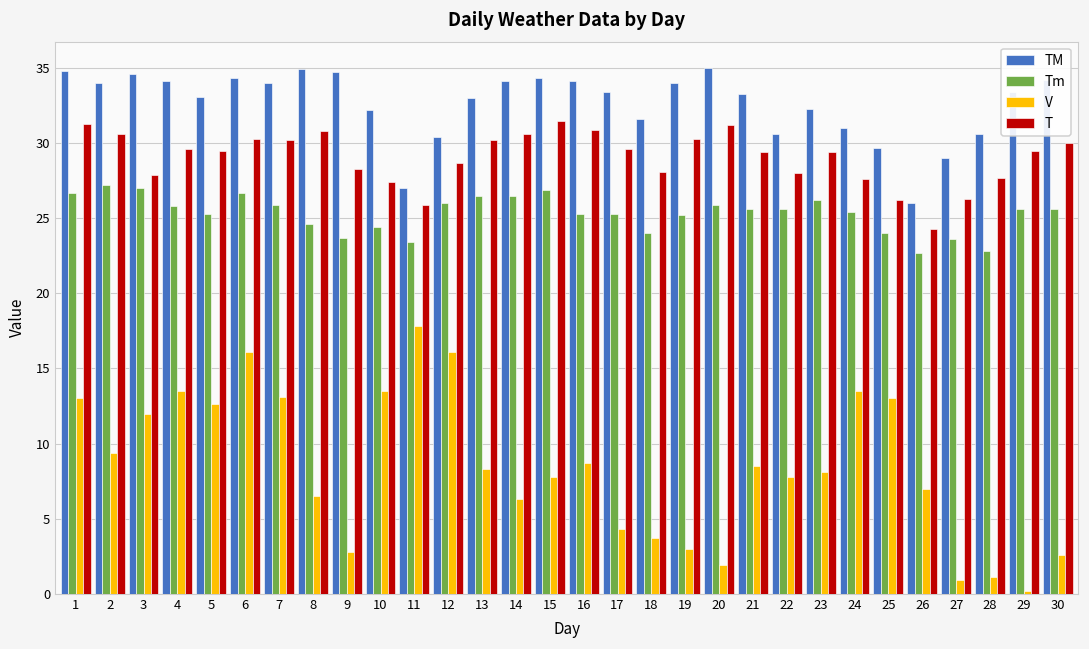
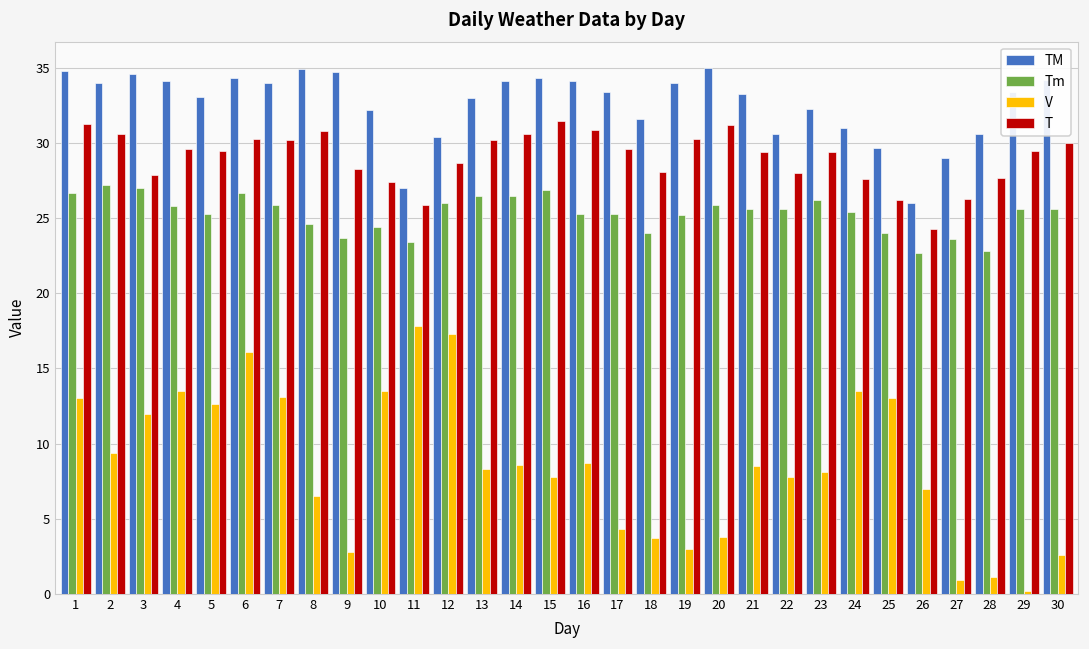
V, 12: 16.1 -> 17.3
V, 14: 6.3 -> 8.6
V, 20: 1.9 -> 3.8
